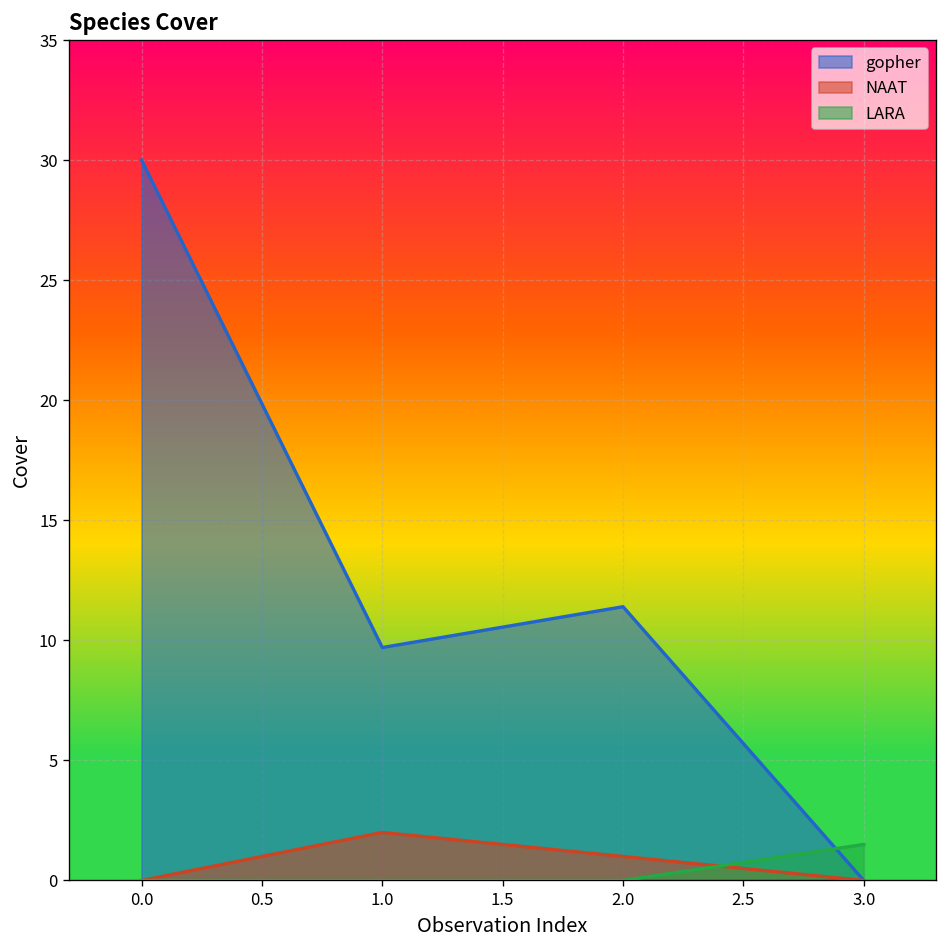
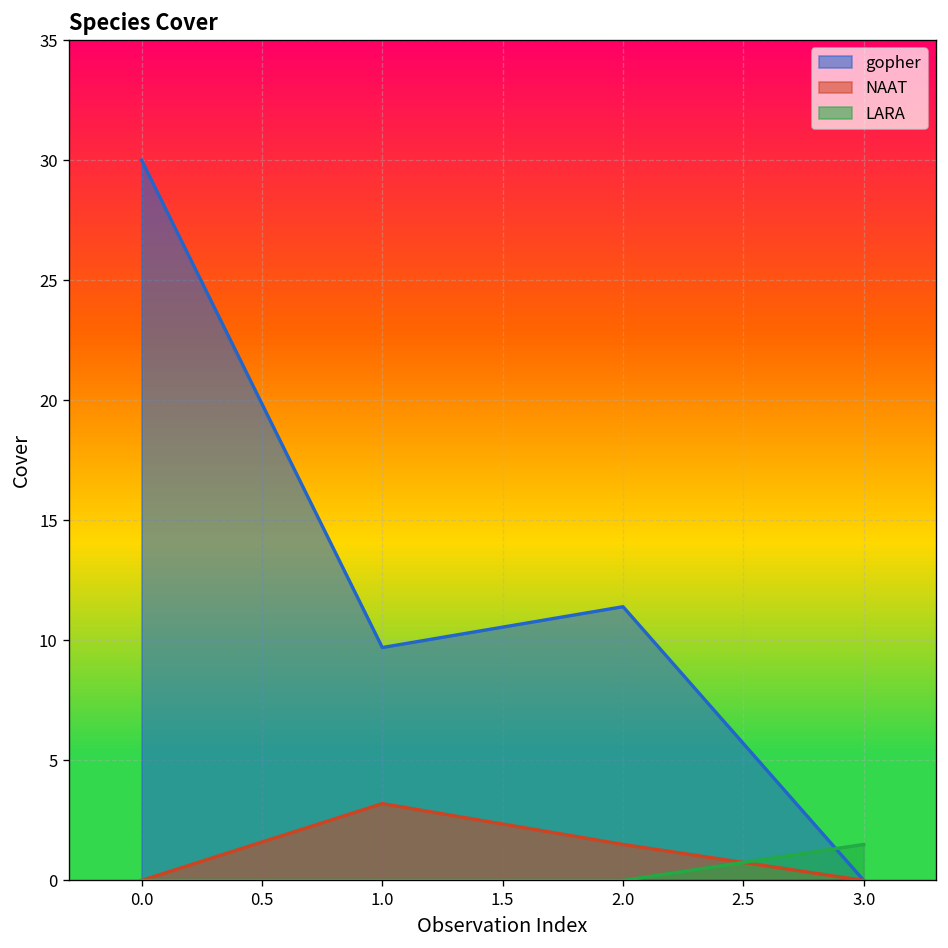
NAAT, 1.0: 2.0 -> 3.2
NAAT, 2.0: 1.0 -> 1.5
